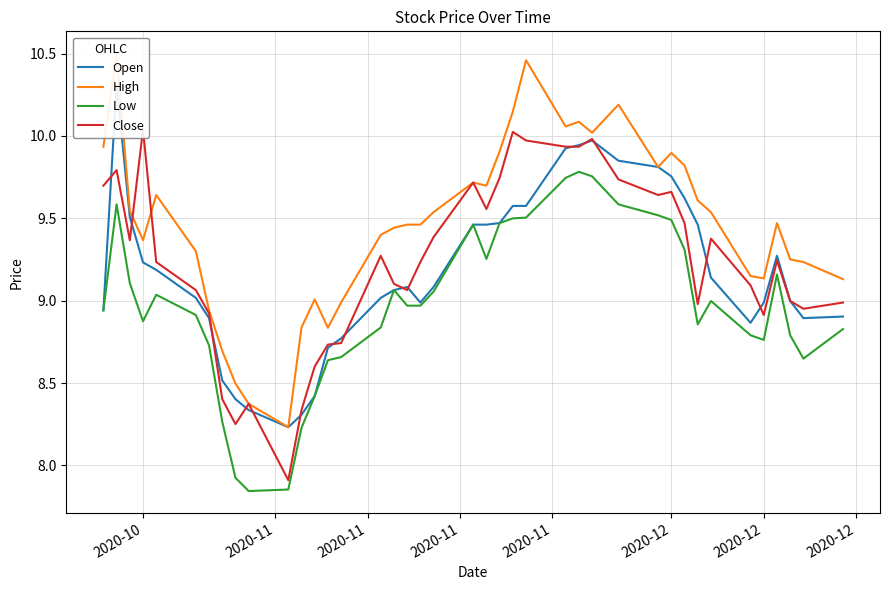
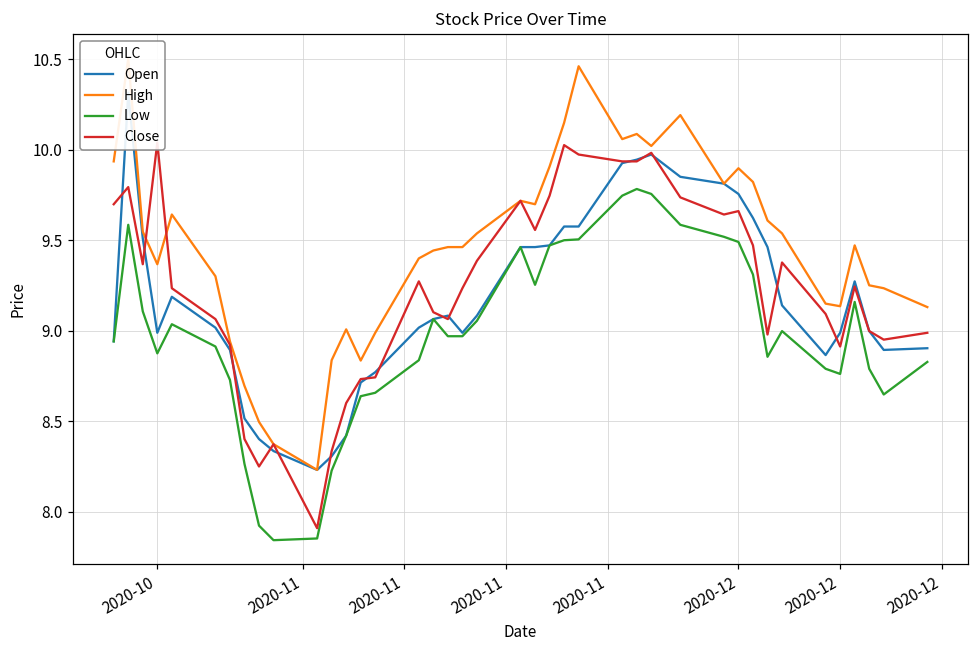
Open, 2020-10: 9.23 -> 8.99
